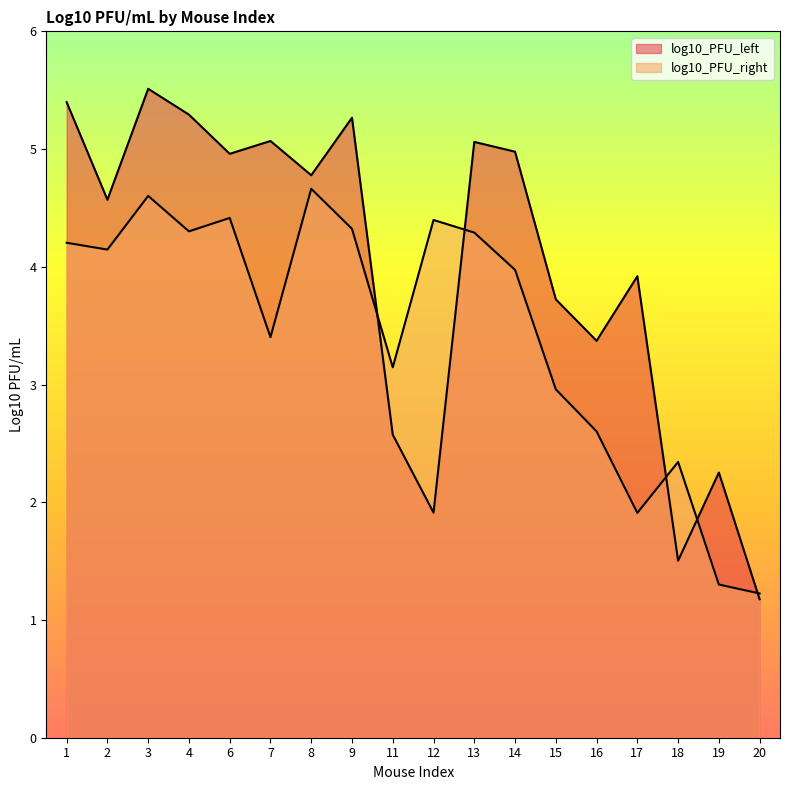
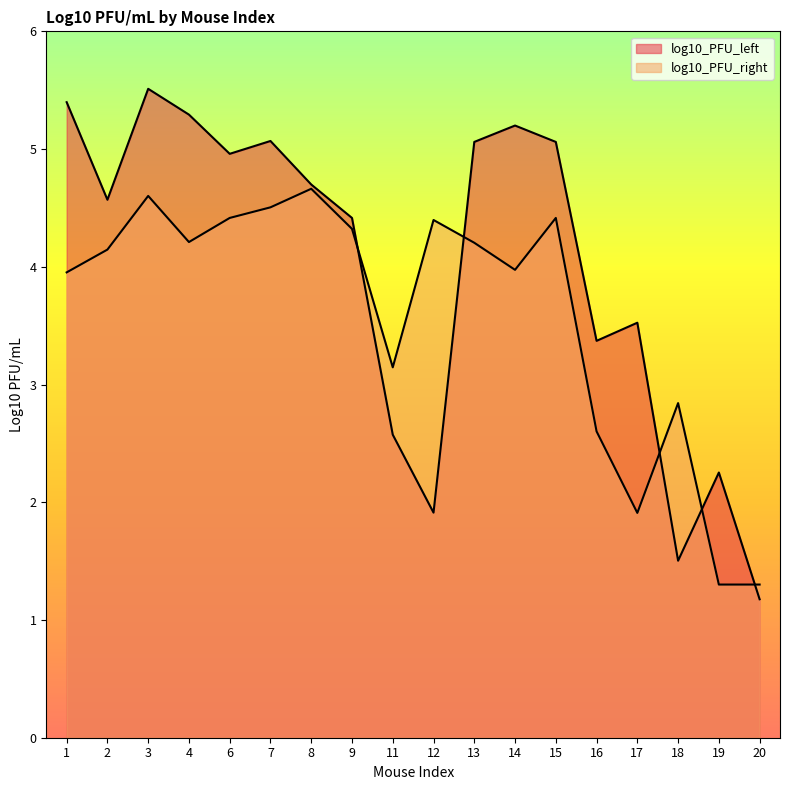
log10_PFU_right, 1: 4.20 -> 3.95
log10_PFU_right, 4: 4.30 -> 4.21
log10_PFU_right, 7: 3.40 -> 4.51
log10_PFU_left, 8: 4.78 -> 4.70
log10_PFU_left, 9: 5.27 -> 4.41
log10_PFU_right, 13: 4.29 -> 4.20
log10_PFU_left, 14: 4.98 -> 5.20
log10_PFU_left, 15: 3.72 -> 5.06
log10_PFU_right, 15: 2.96 -> 4.41
log10_PFU_left, 17: 3.92 -> 3.53
log10_PFU_right, 18: 2.34 -> 2.84
log10_PFU_right, 20: 1.23 -> 1.30
